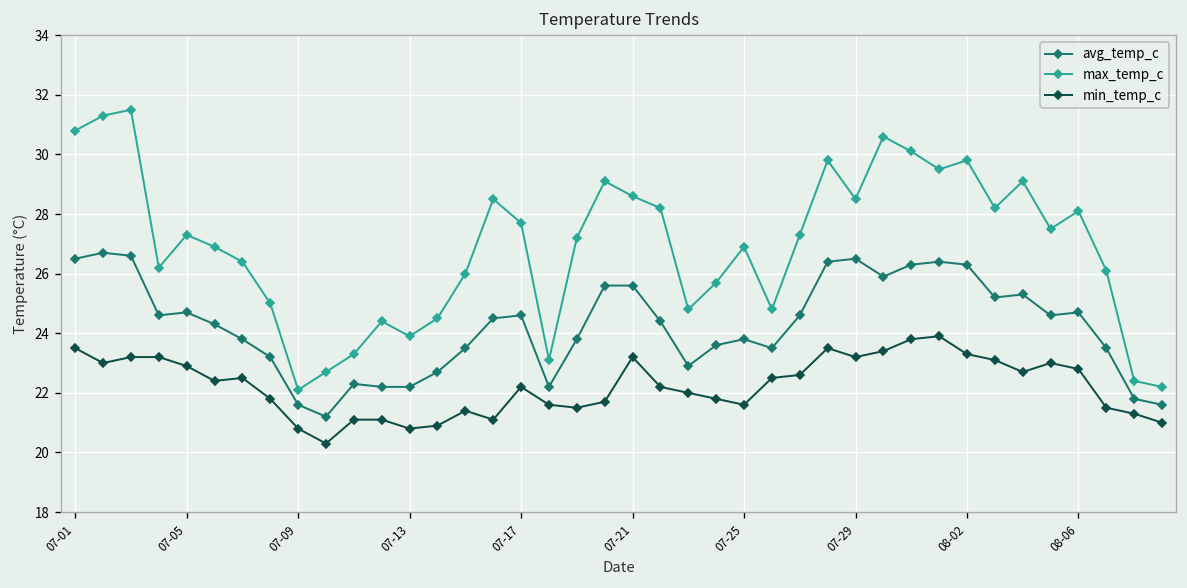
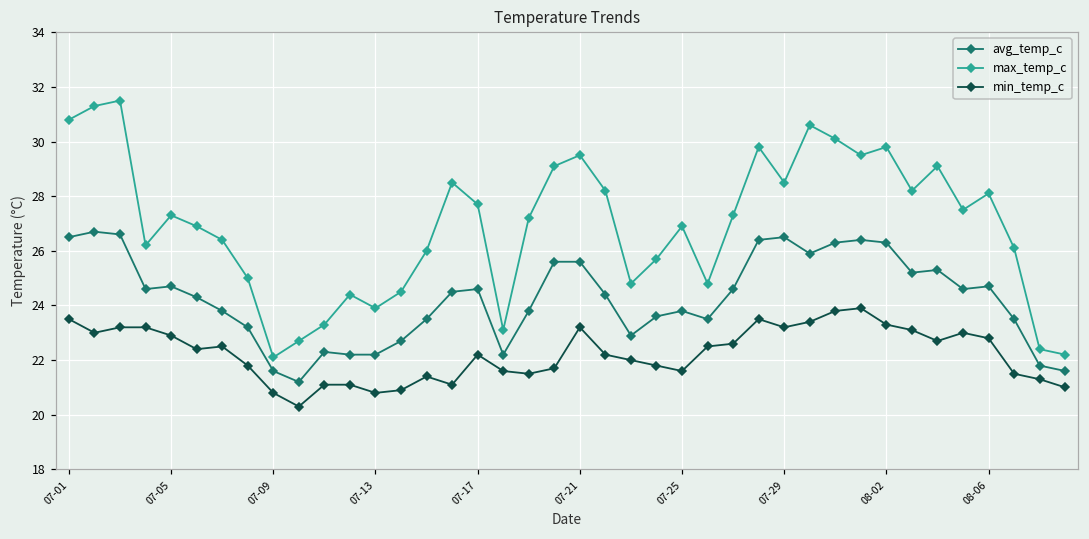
max_temp_c, 07-21: 28.6 -> 29.5
